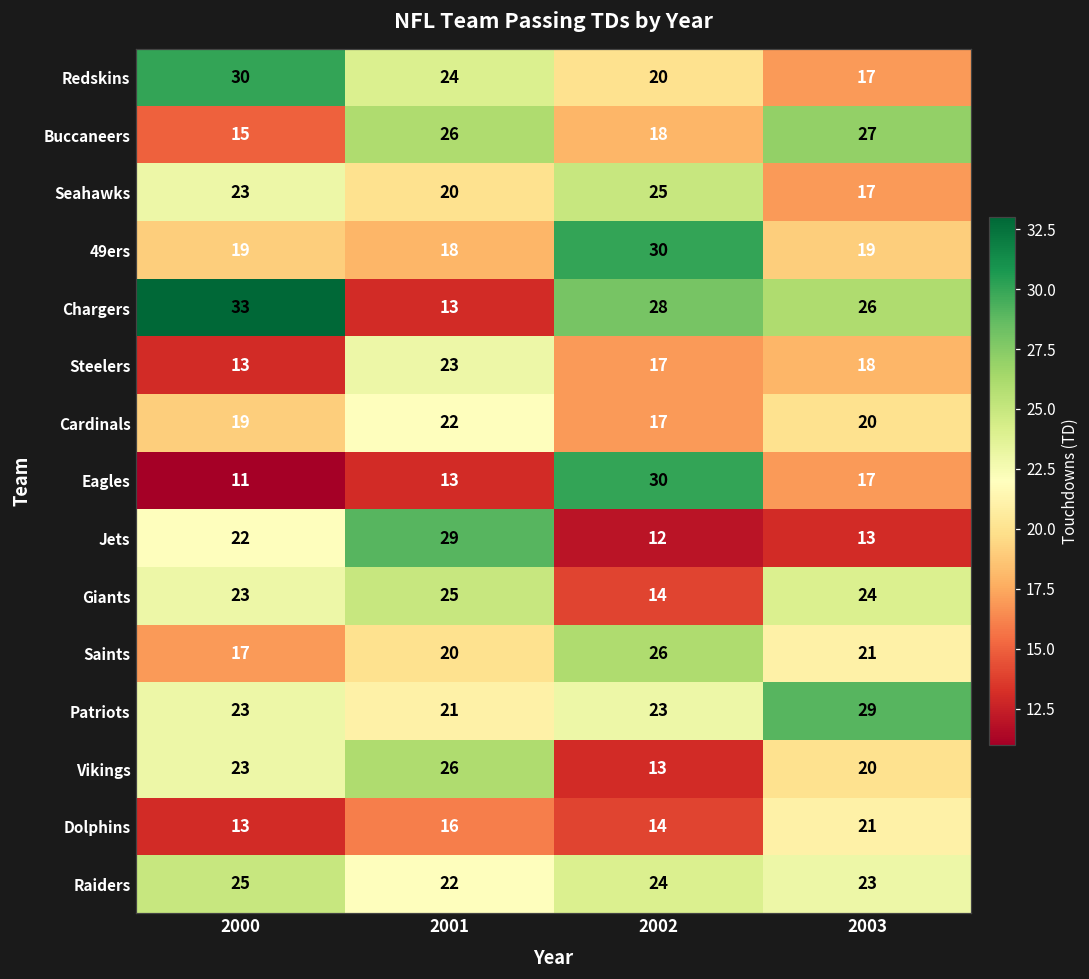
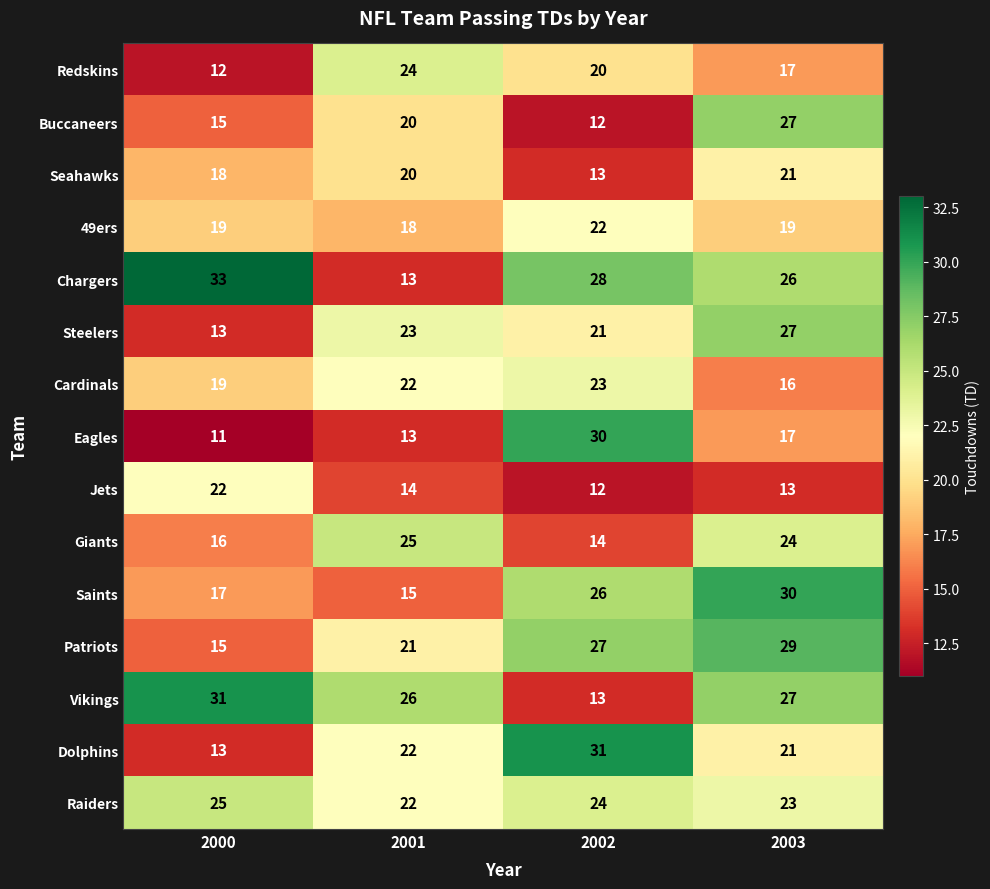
Redskins, 2000: 30 -> 12
Buccaneers, 2001: 26 -> 20
Buccaneers, 2002: 18 -> 12
Seahawks, 2000: 23 -> 18
Seahawks, 2002: 25 -> 13
Seahawks, 2003: 17 -> 21
49ers, 2002: 30 -> 22
Steelers, 2002: 17 -> 21
Steelers, 2003: 18 -> 27
Cardinals, 2002: 17 -> 23
Cardinals, 2003: 20 -> 16
Jets, 2001: 29 -> 14
Giants, 2000: 23 -> 16
Saints, 2001: 20 -> 15
Saints, 2003: 21 -> 30
Patriots, 2000: 23 -> 15
Patriots, 2002: 23 -> 27
Vikings, 2000: 23 -> 31
Vikings, 2003: 20 -> 27
Dolphins, 2001: 16 -> 22
Dolphins, 2002: 14 -> 31
